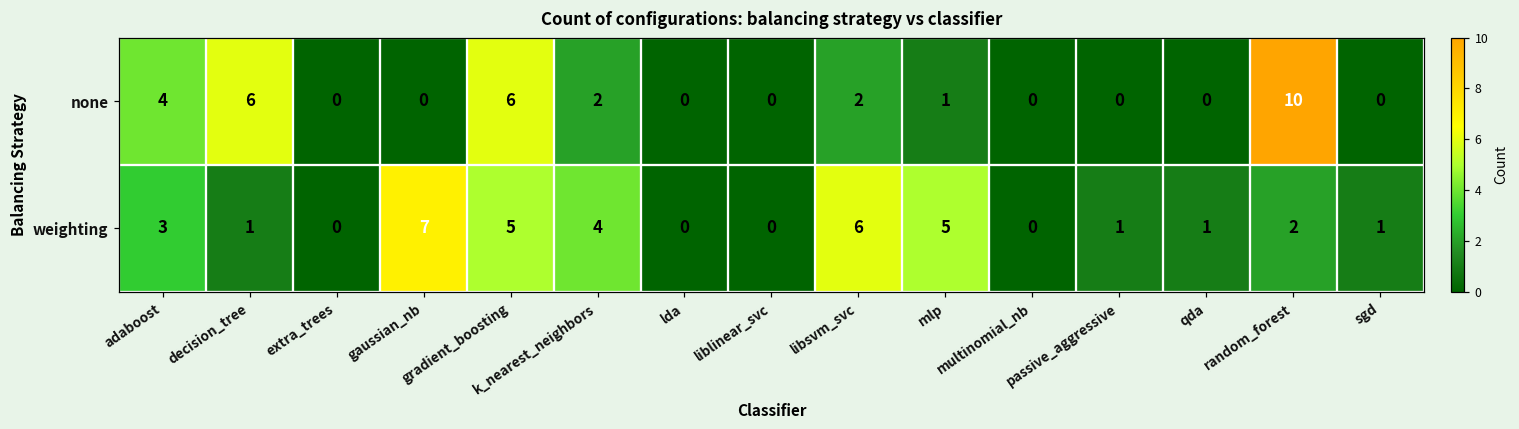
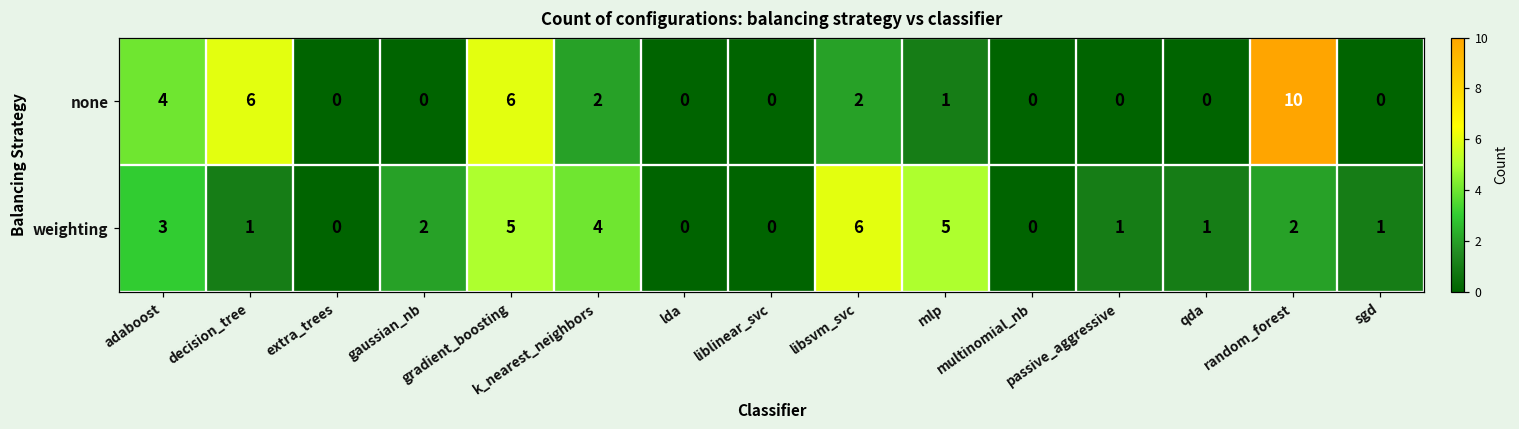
weighting, gaussian_nb: 7 -> 2
